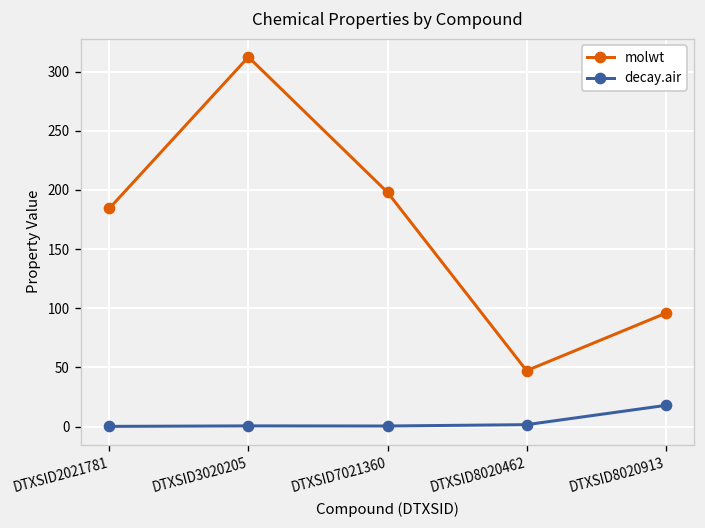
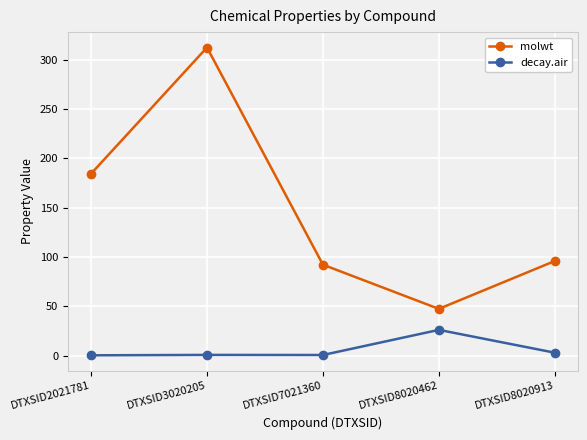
molwt, DTXSID7021360: 200 -> 90
decay.air, DTXSID8020462: 0 -> 30
decay.air, DTXSID8020913: 20 -> 0
